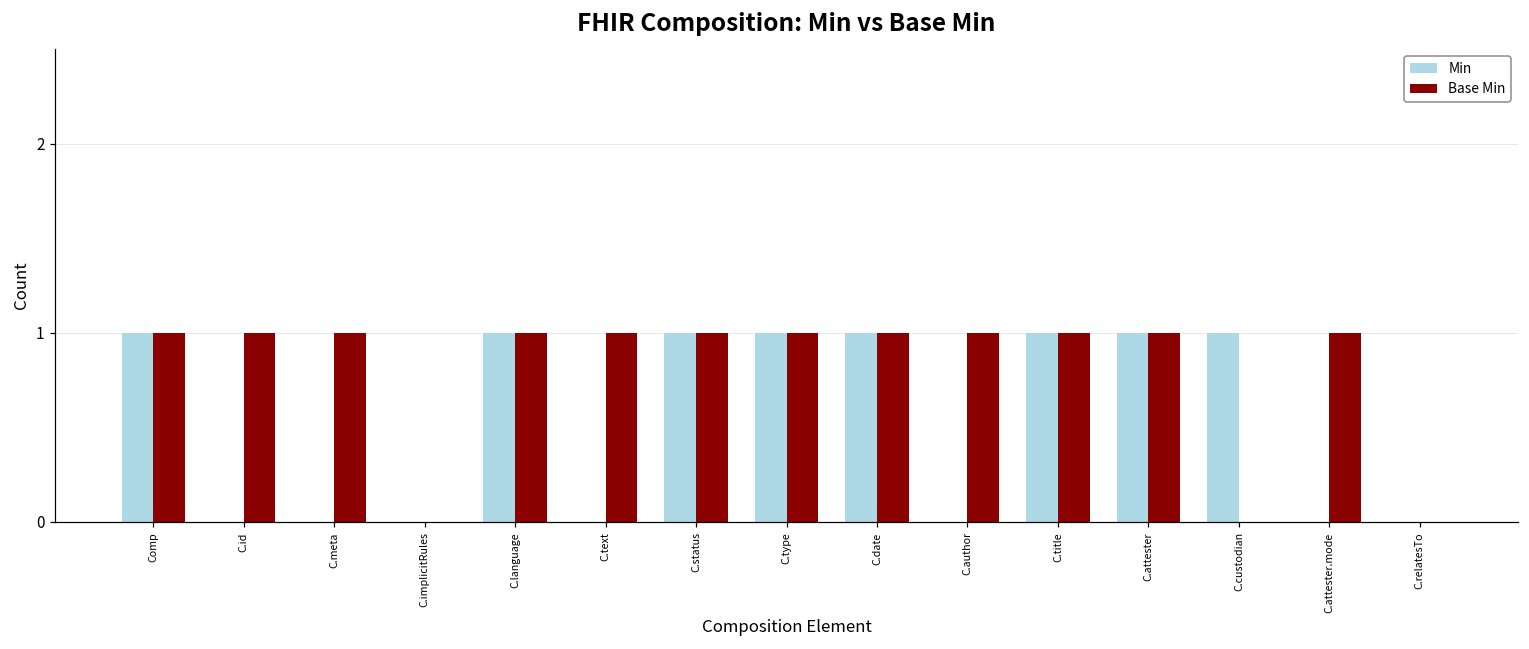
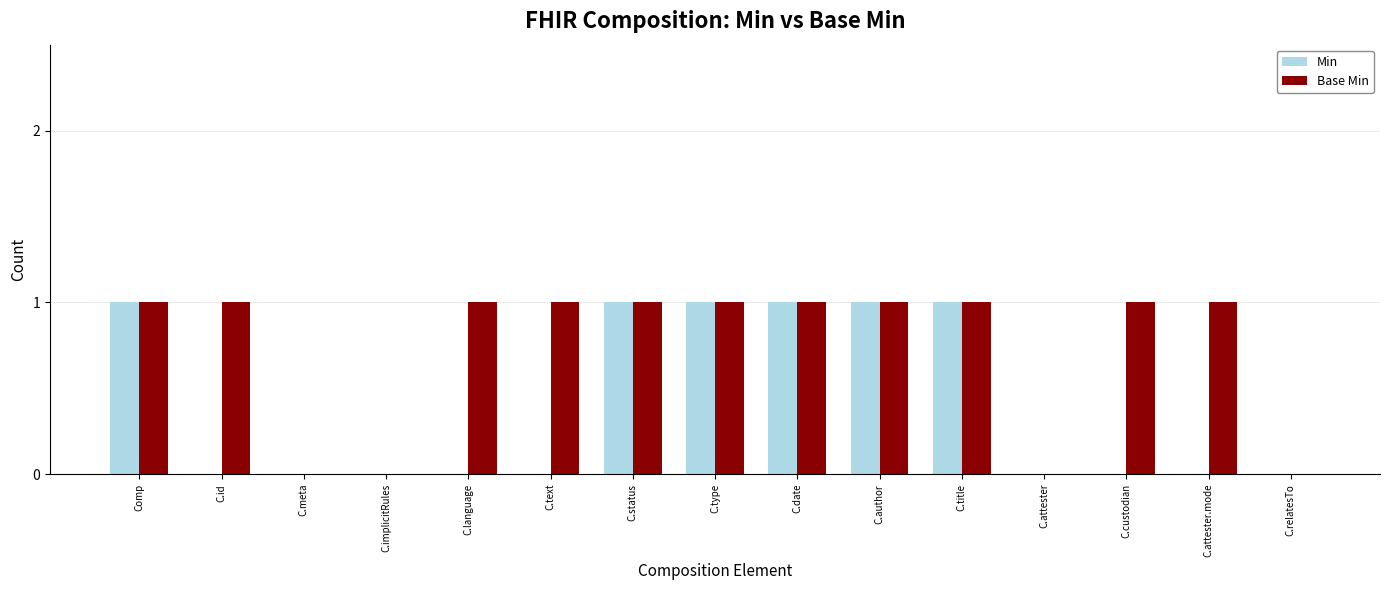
Base Min, C.meta: 1 -> 0
Min, C.language: 1 -> 0
Min, C.author: 0 -> 1
Min, C.attester: 1 -> 0
Base Min, C.attester: 1 -> 0
Min, C.custodian: 1 -> 0
Base Min, C.custodian: 0 -> 1
